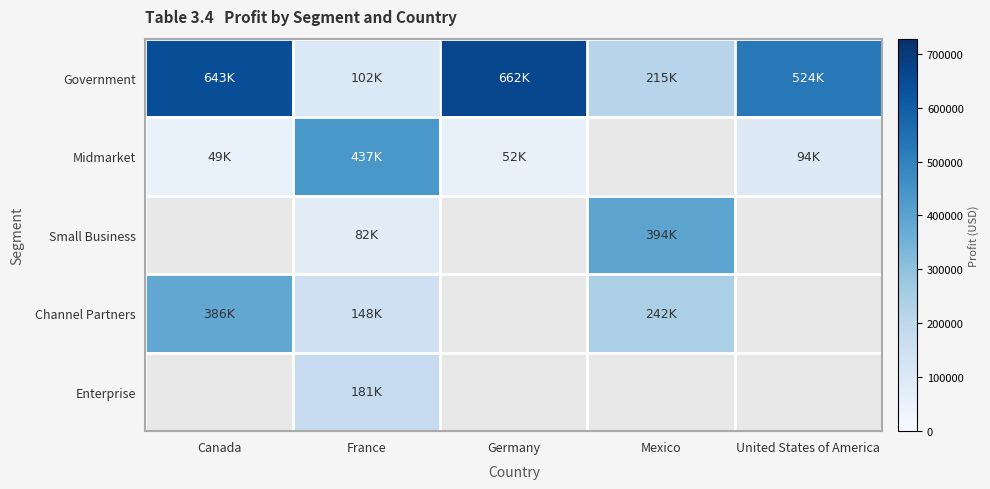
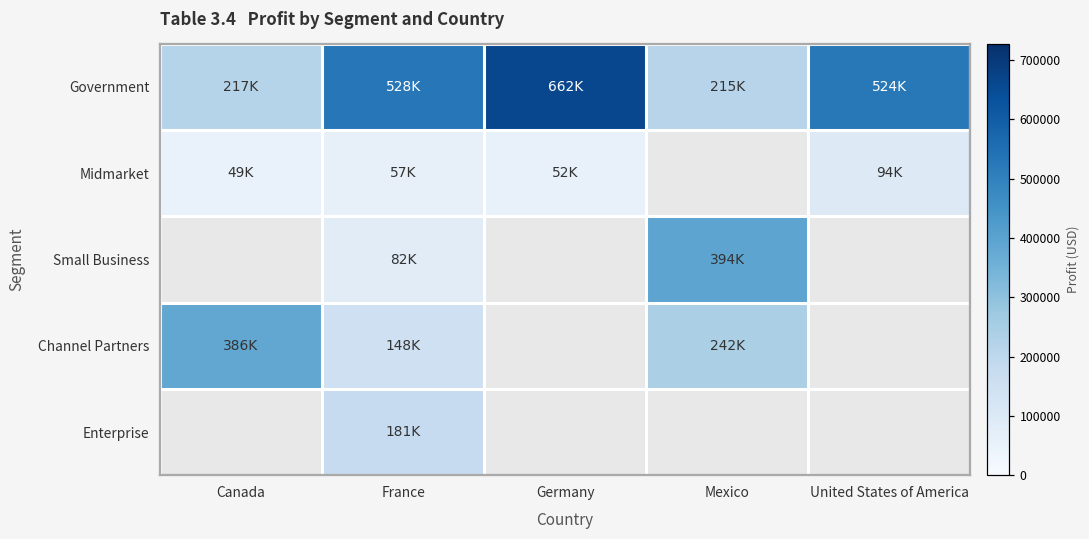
Government, Canada: 643K -> 217K
Government, France: 102K -> 528K
Midmarket, France: 437K -> 57K
